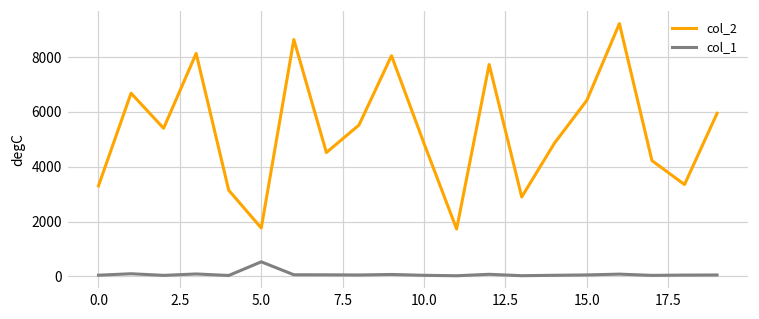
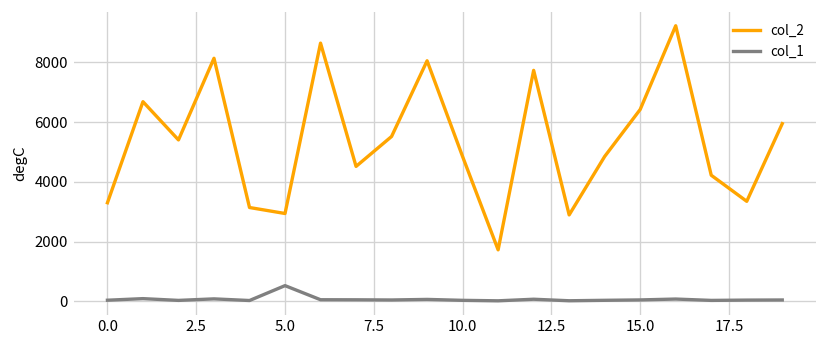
col_2, 5.0: 1800 -> 2900
